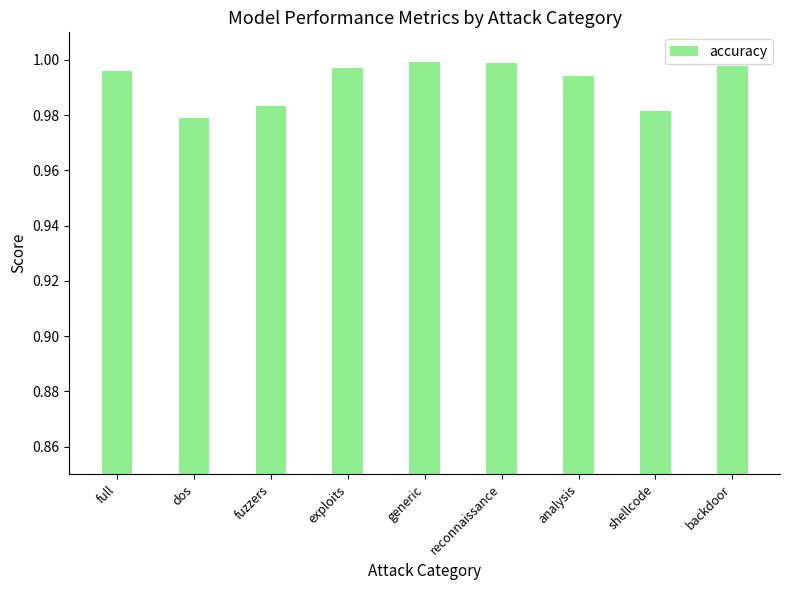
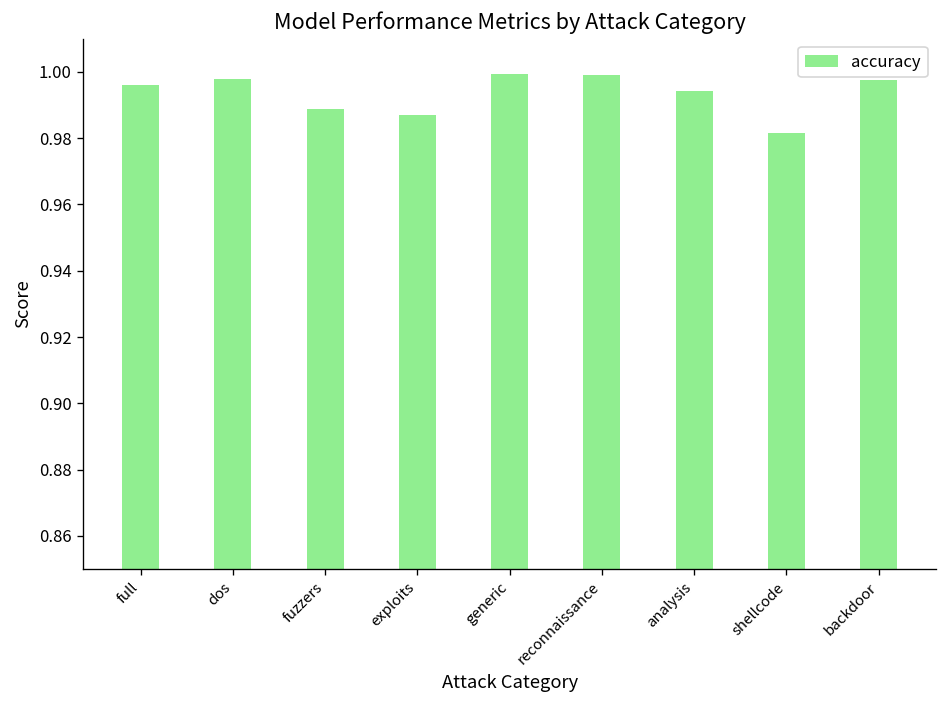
dos: 0.979 -> 0.998
fuzzers: 0.983 -> 0.989
exploits: 0.997 -> 0.987
